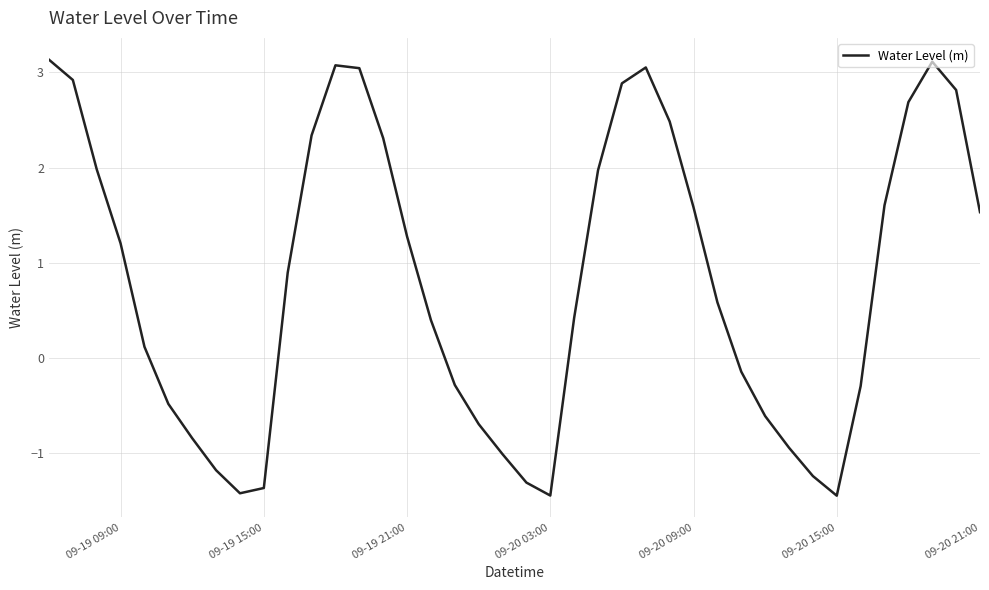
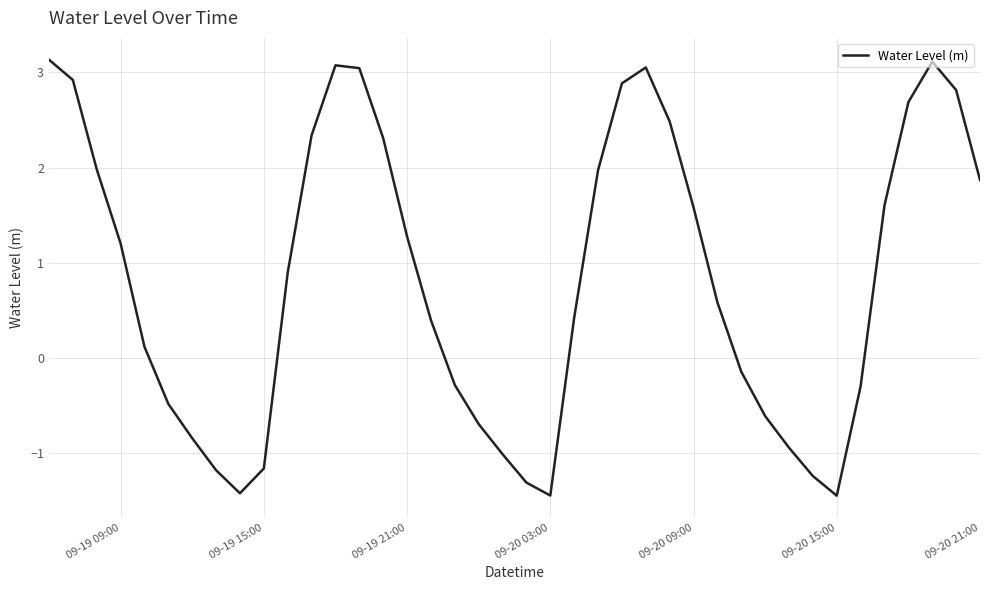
09-19 15:00: -1.4 -> -1.2
09-20 21:00: 1.5 -> 1.9
